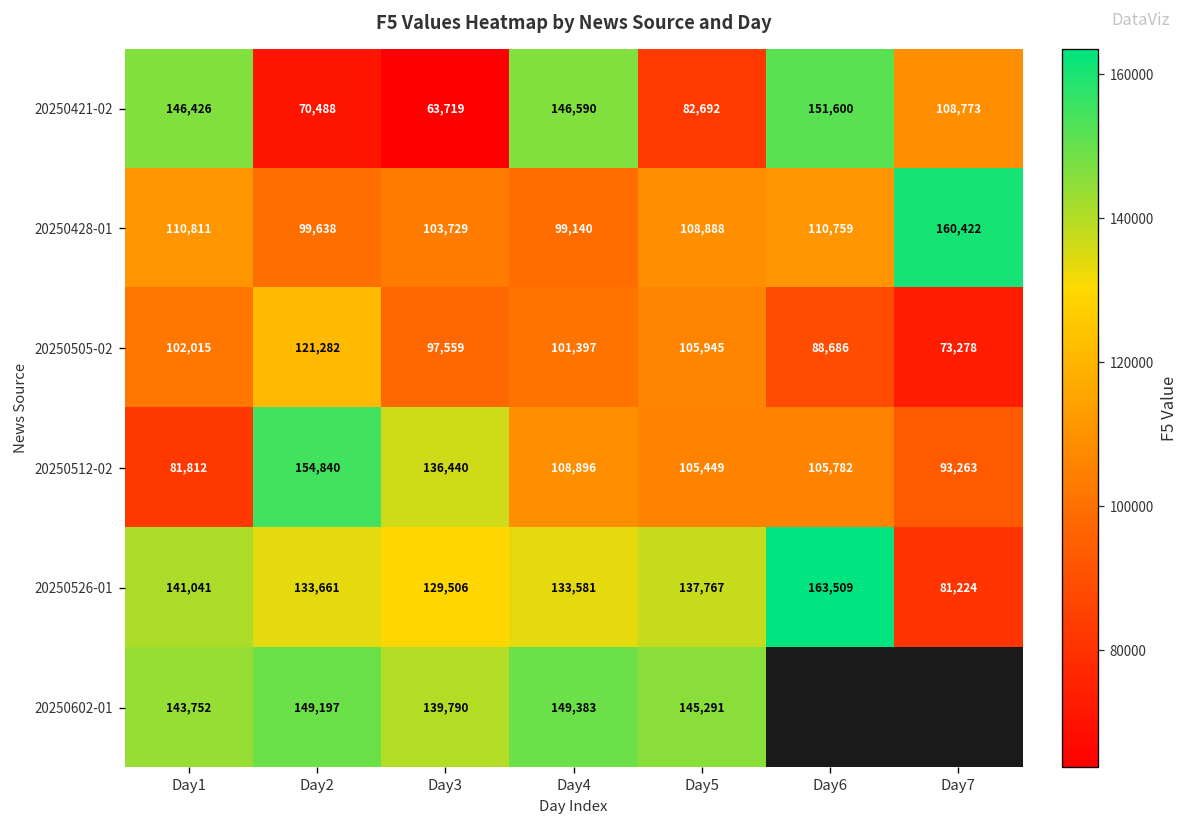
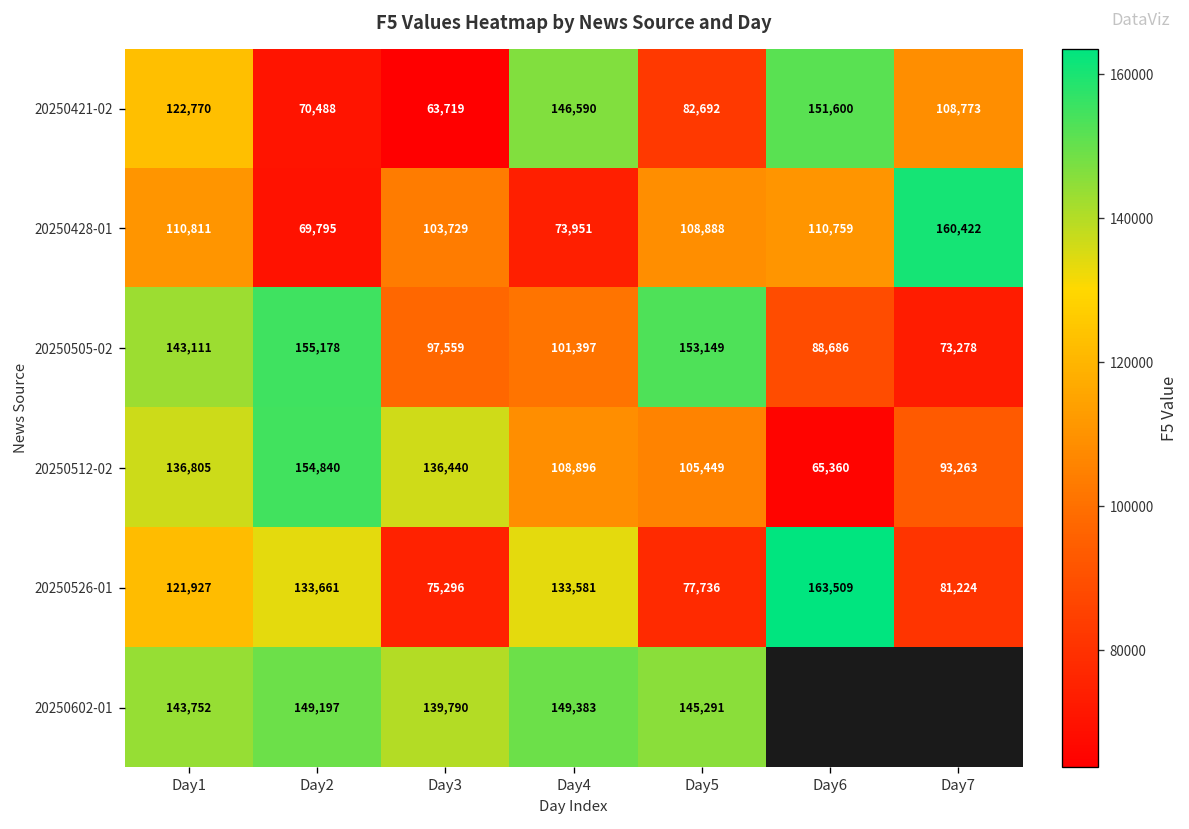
20250421-02, Day1: 146,426 -> 122,770
20250428-01, Day2: 99,638 -> 69,795
20250428-01, Day4: 99,140 -> 73,951
20250505-02, Day1: 102,015 -> 143,111
20250505-02, Day2: 121,282 -> 155,178
20250505-02, Day5: 105,945 -> 153,149
20250512-02, Day1: 81,812 -> 136,805
20250512-02, Day6: 105,782 -> 65,360
20250526-01, Day1: 141,041 -> 121,927
20250526-01, Day3: 129,506 -> 75,296
20250526-01, Day5: 137,767 -> 77,736
